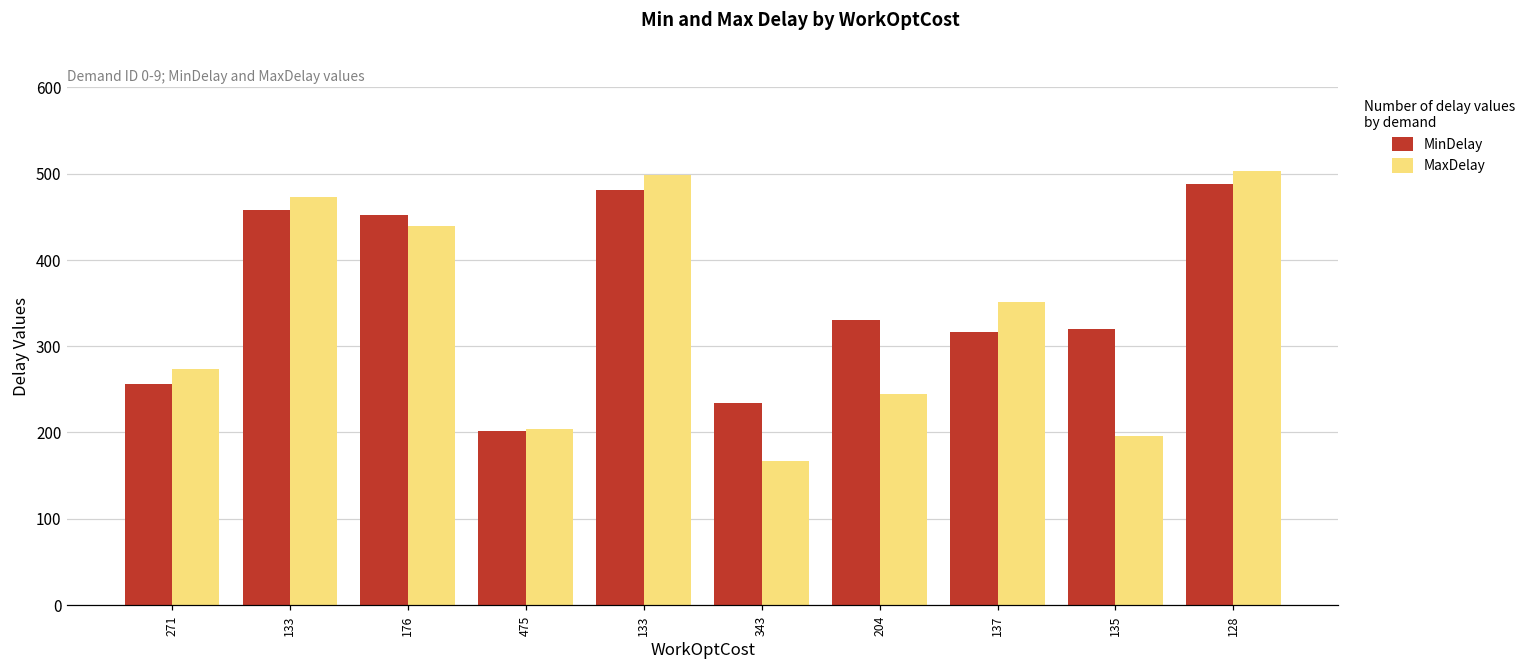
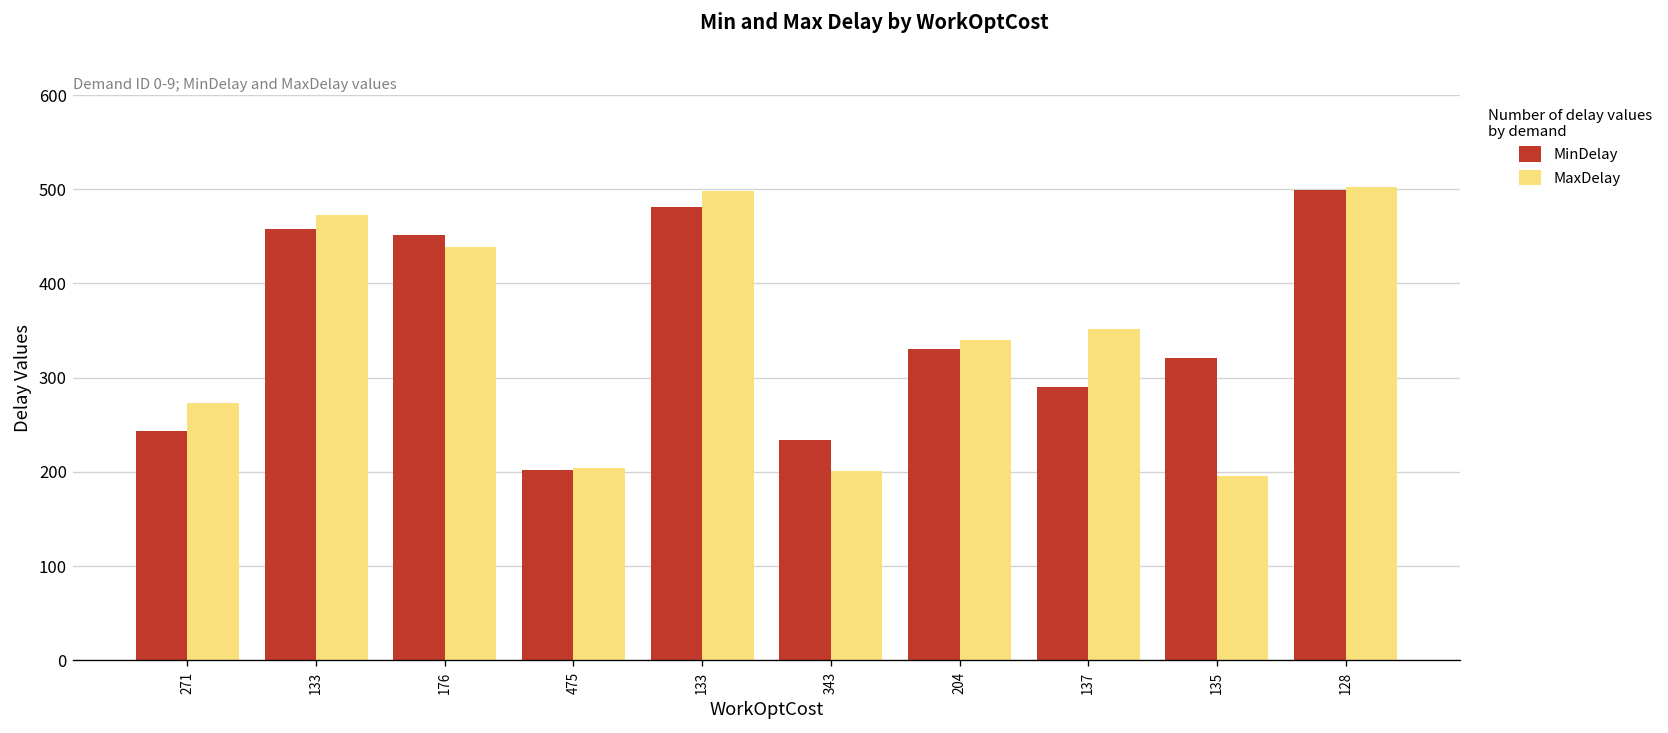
MinDelay, 271: 260 -> 240
MaxDelay, 343: 170 -> 200
MaxDelay, 204: 240 -> 340
MinDelay, 137: 320 -> 290
MinDelay, 128: 490 -> 500
